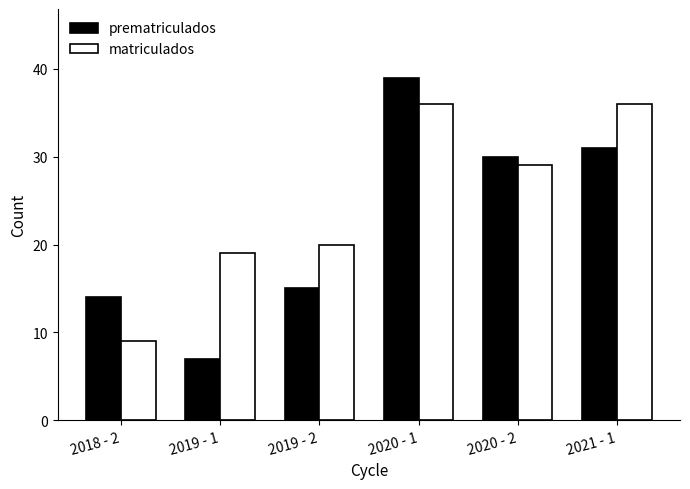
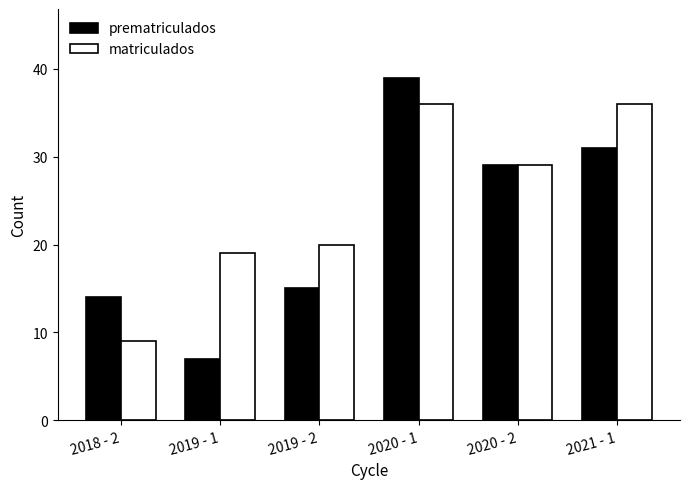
prematriculados, 2020 - 2: 30 -> 29
